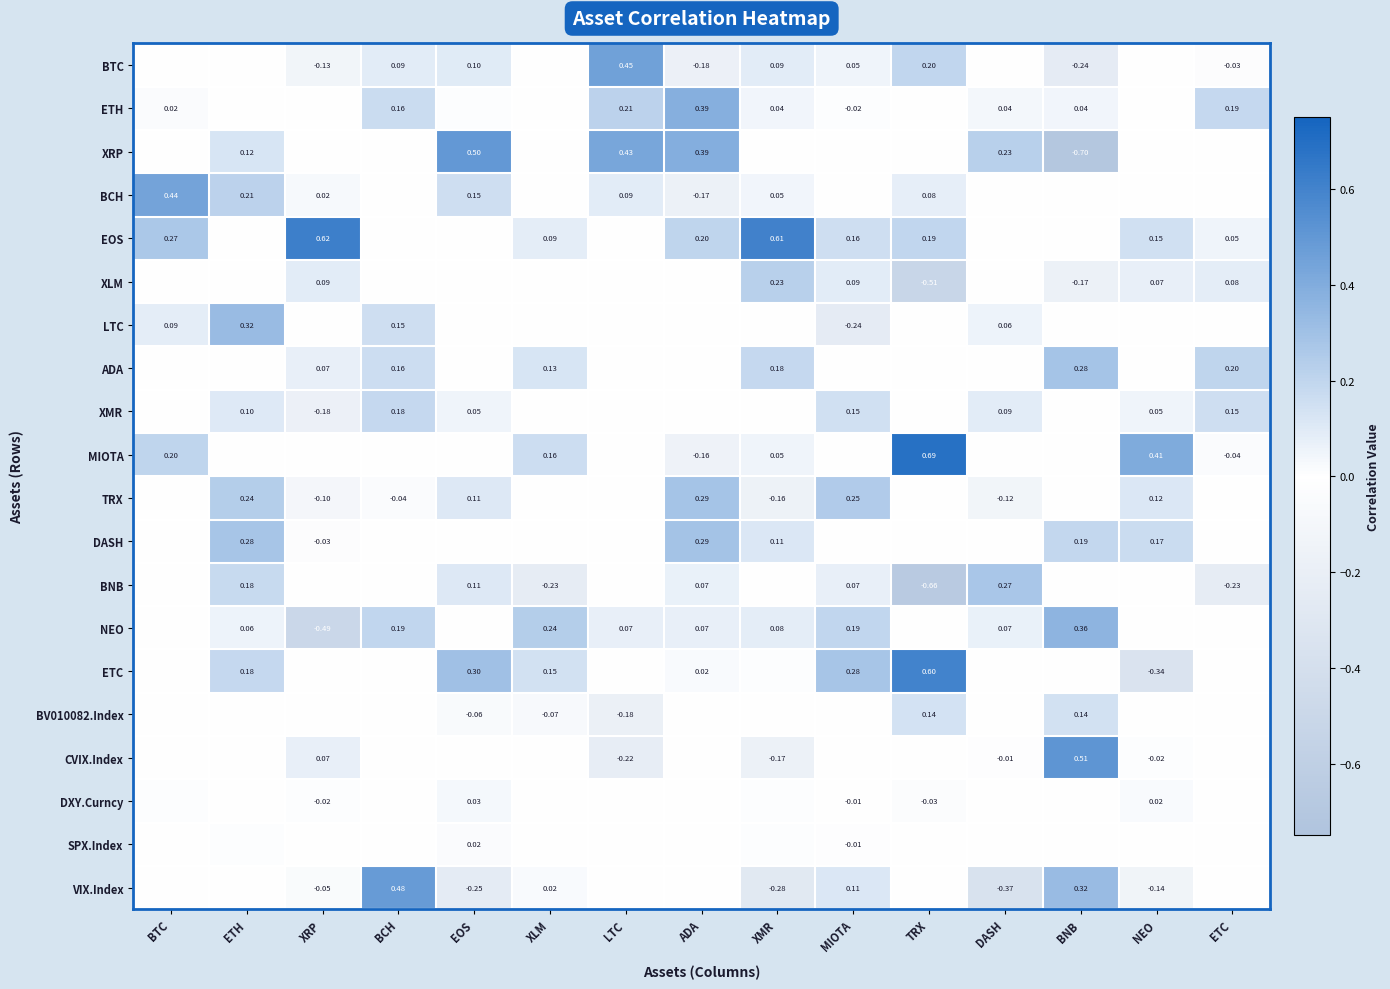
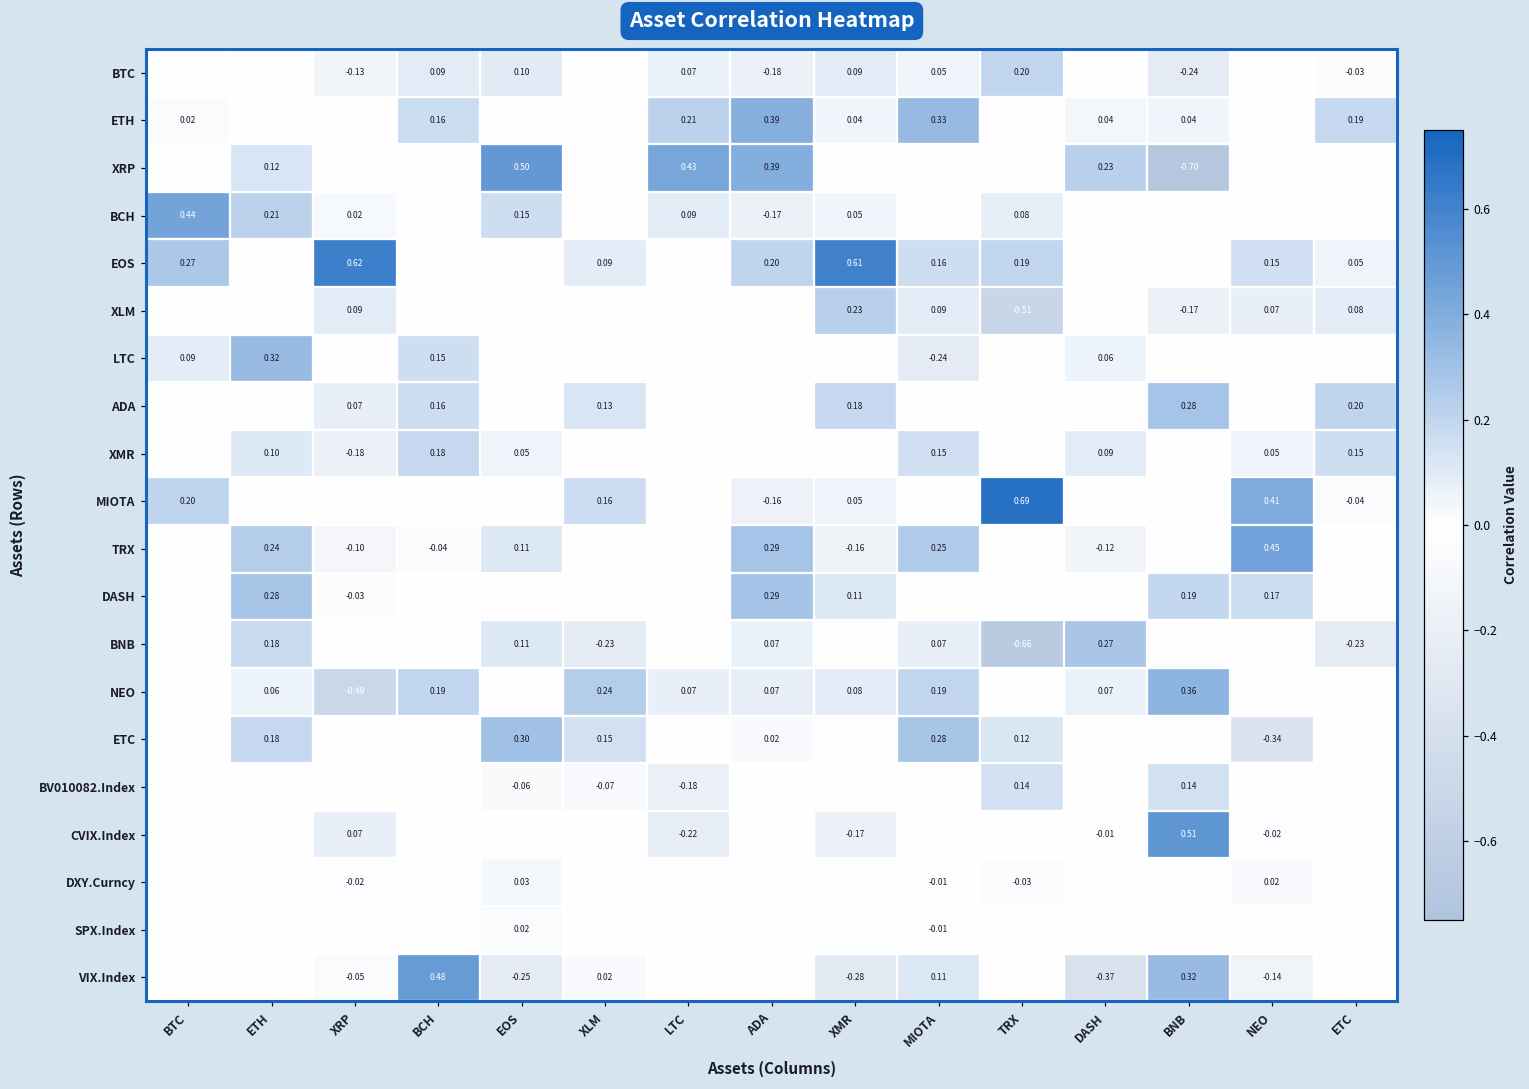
BTC, LTC: 0.45 -> 0.07
ETH, MIOTA: -0.02 -> 0.33
TRX, NEO: 0.12 -> 0.45
ETC, TRX: 0.60 -> 0.12
